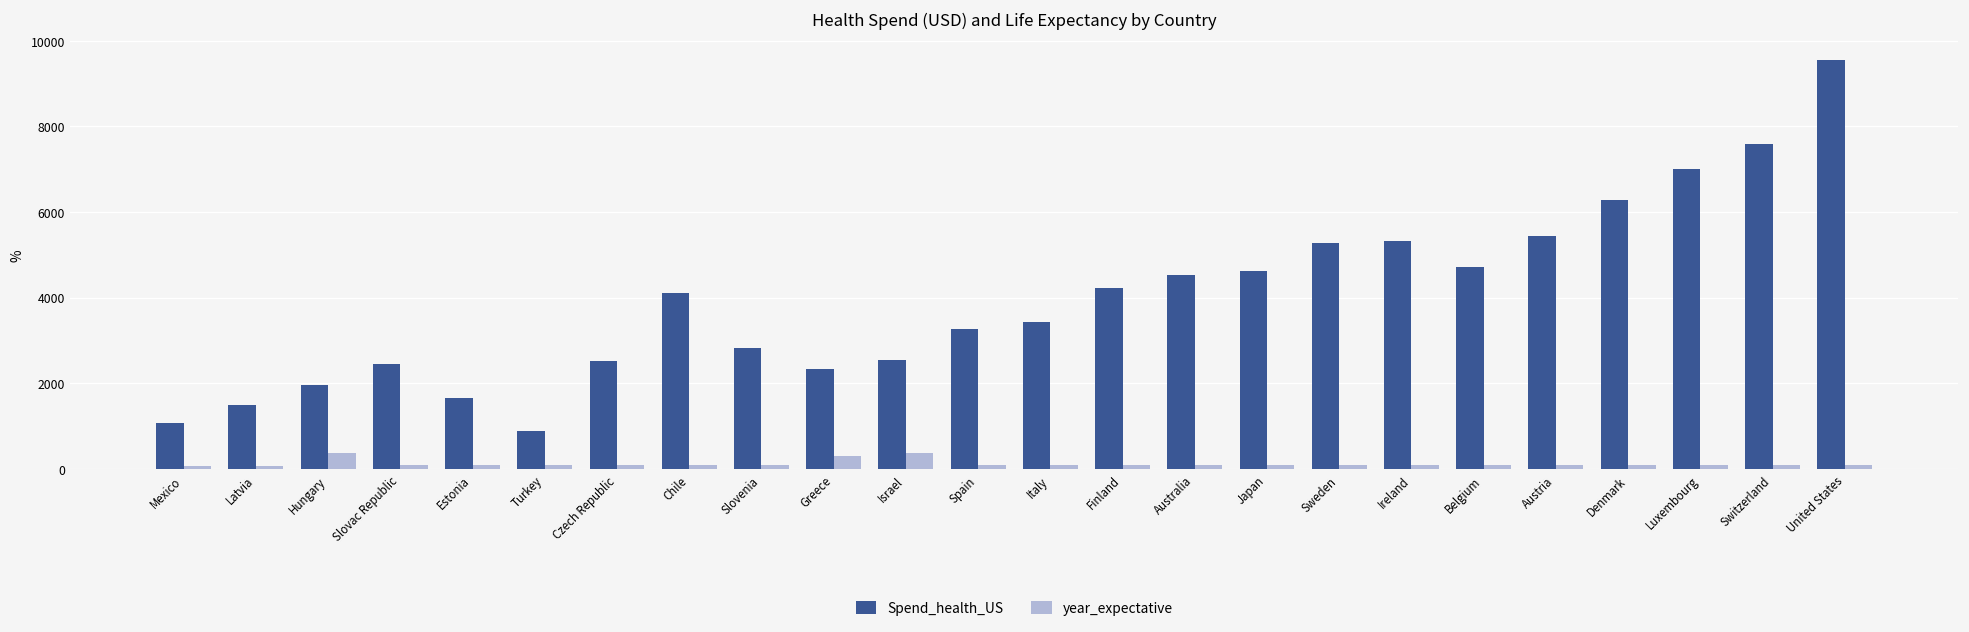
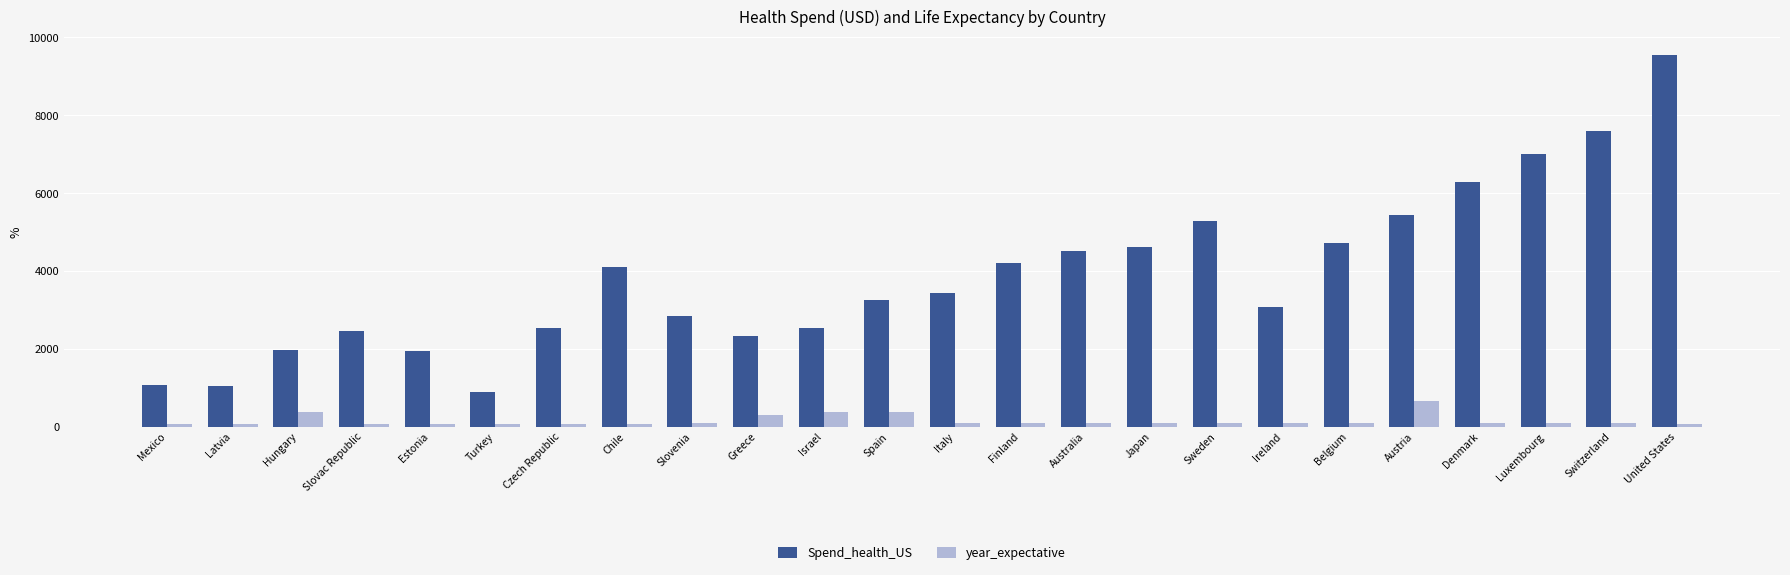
Spend_health_US, Latvia: 1500 -> 1100
Spend_health_US, Estonia: 1600 -> 1900
year_expectative, Spain: 100 -> 400
Spend_health_US, Ireland: 5300 -> 3100
year_expectative, Austria: 100 -> 700
